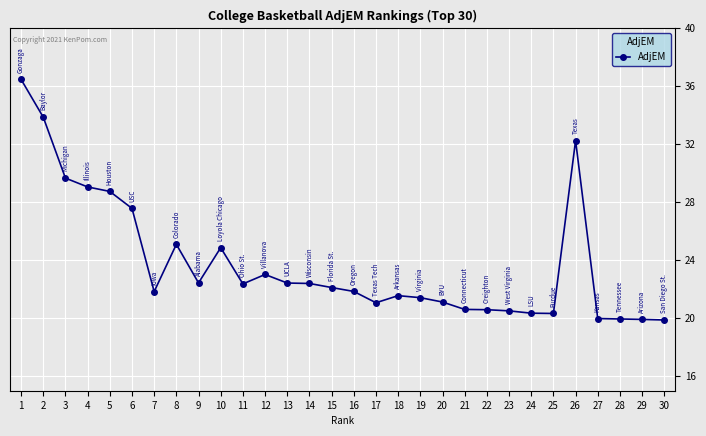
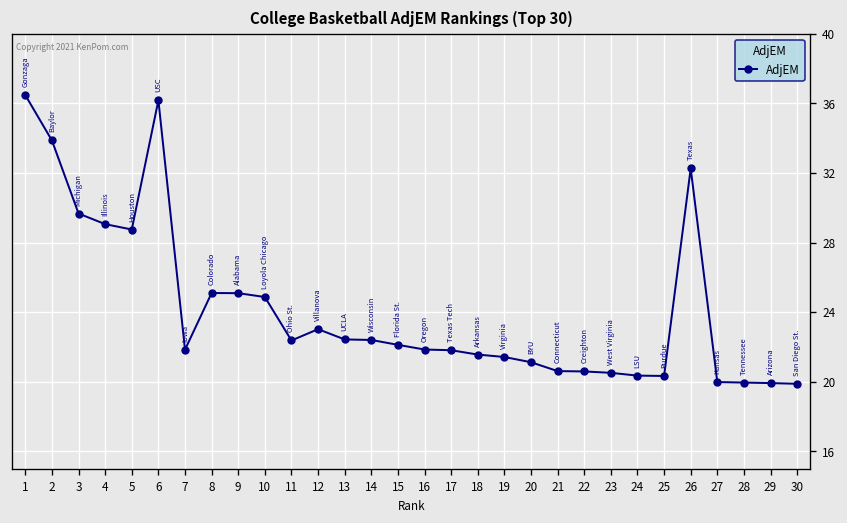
6: 27.6 -> 36.2
9: 22.4 -> 25.1
17: 21.1 -> 21.8
